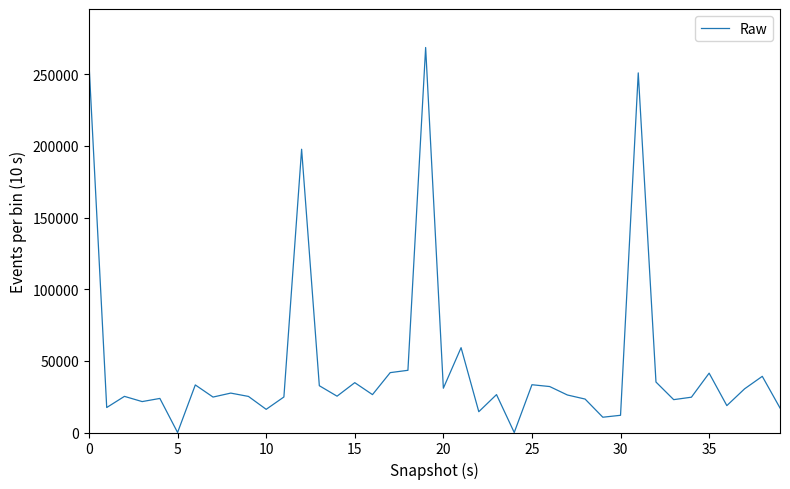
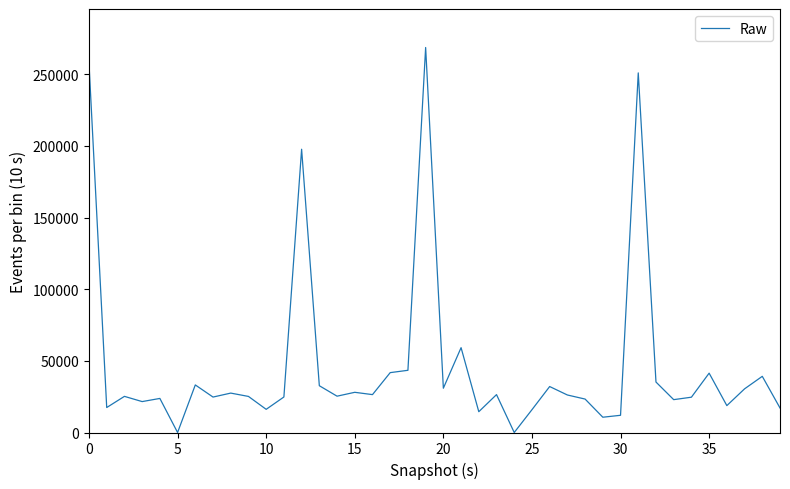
15: 35000 -> 28000
25: 33000 -> 16000
